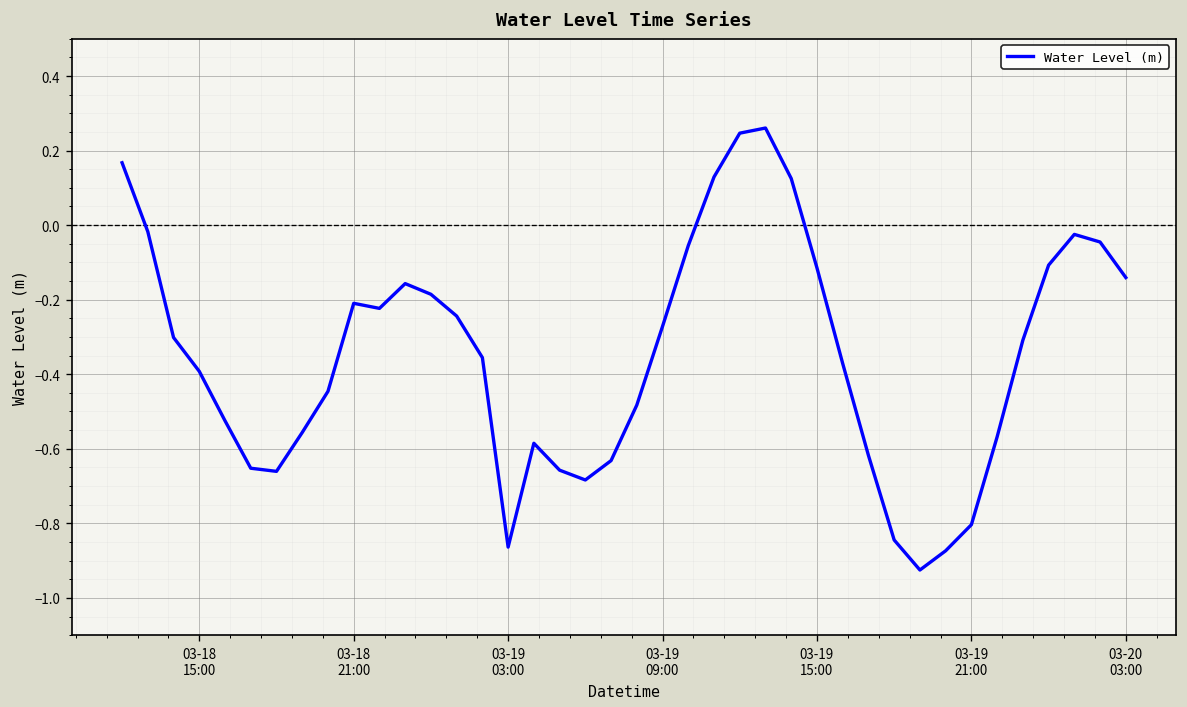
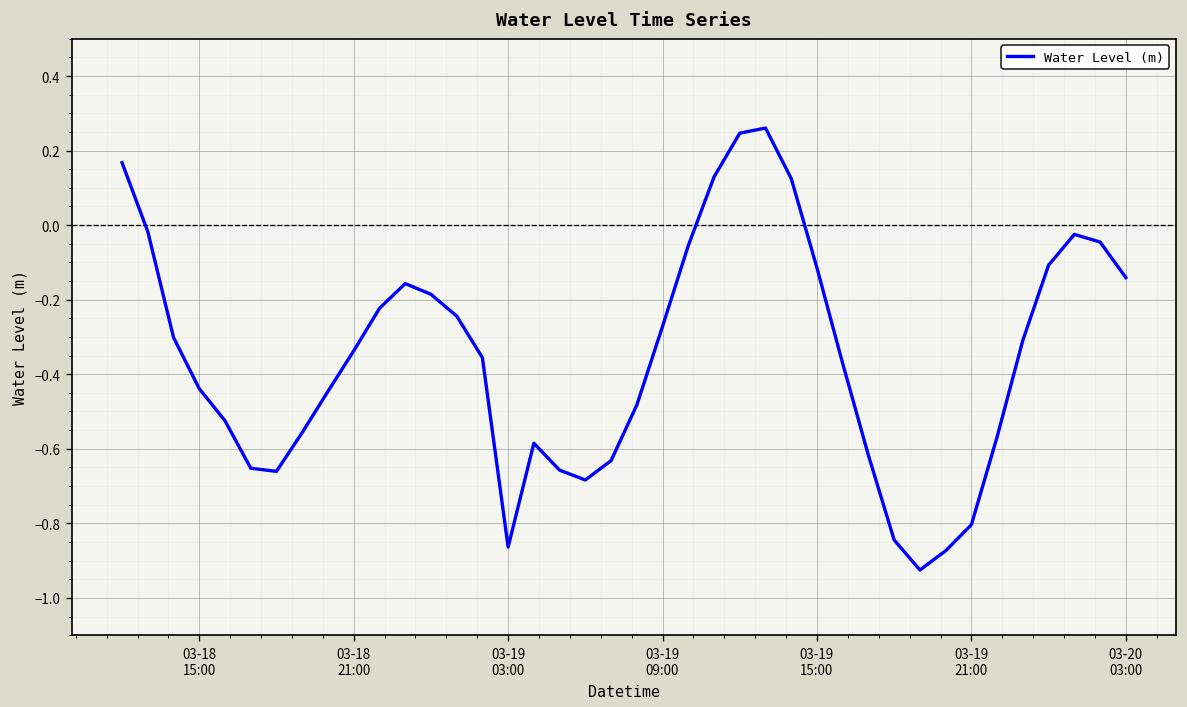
03-18 15:00: -0.39 -> -0.44
03-18 21:00: -0.21 -> -0.34
